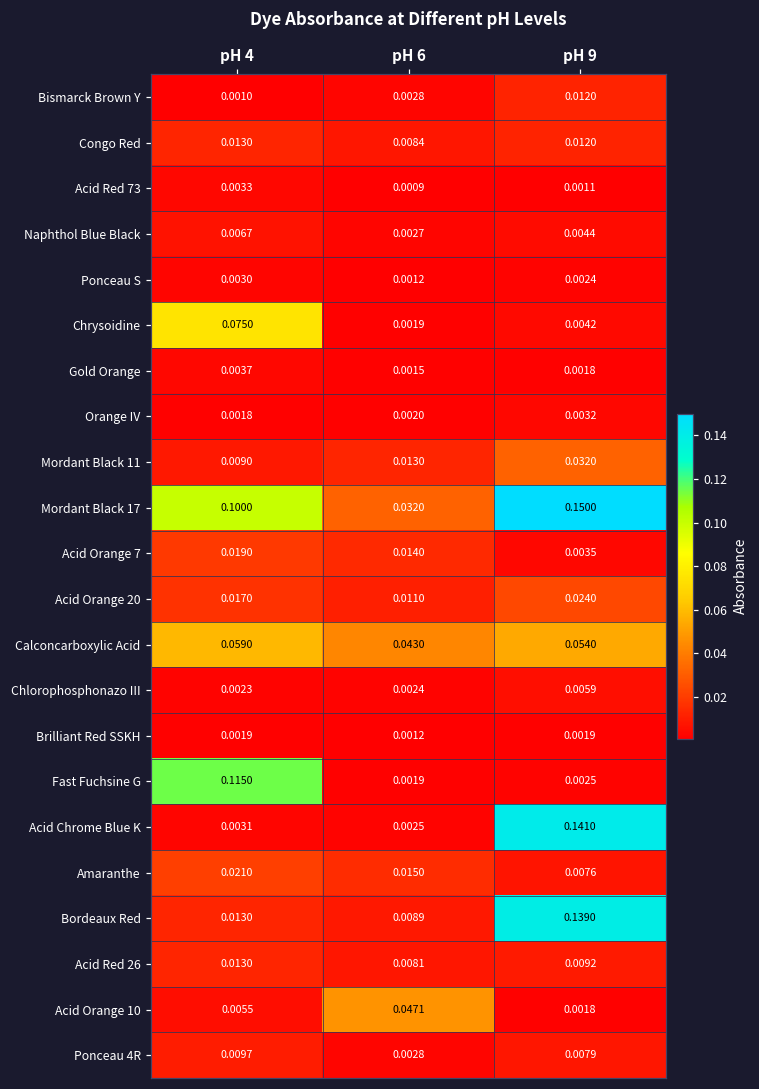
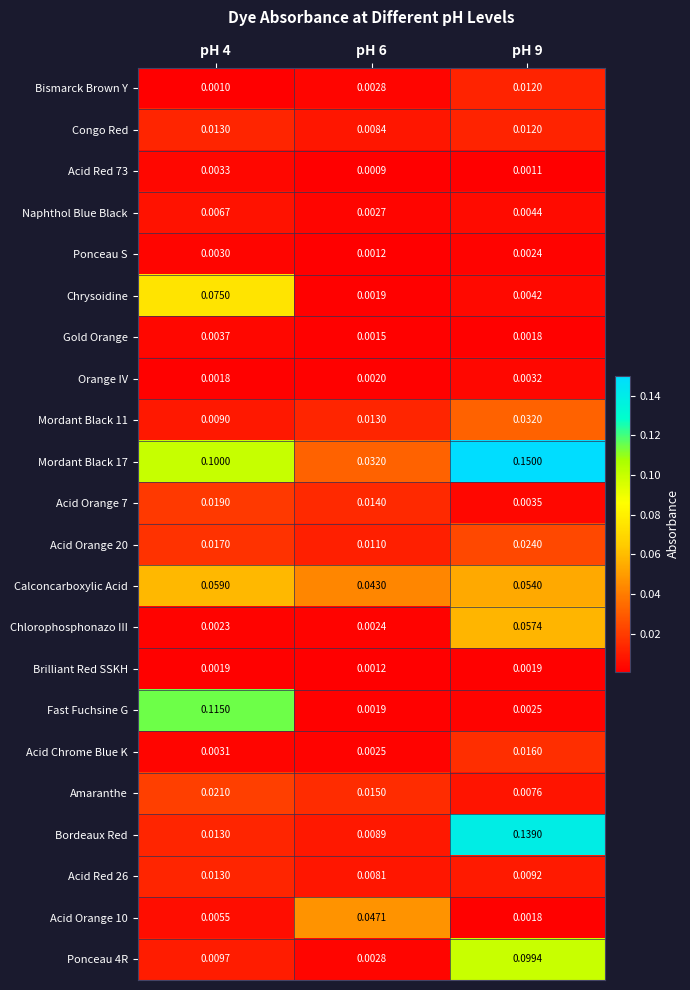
Chlorophosphonazo III, pH 9: 0.0059 -> 0.0574
Acid Chrome Blue K, pH 9: 0.1410 -> 0.0160
Ponceau 4R, pH 9: 0.0079 -> 0.0994
